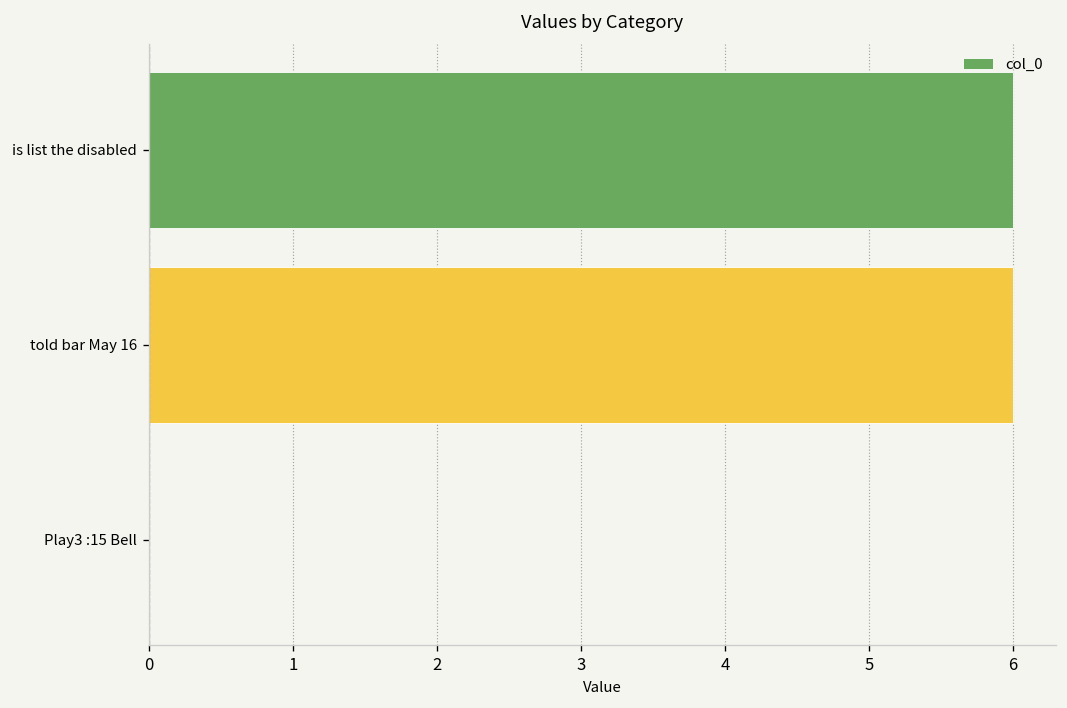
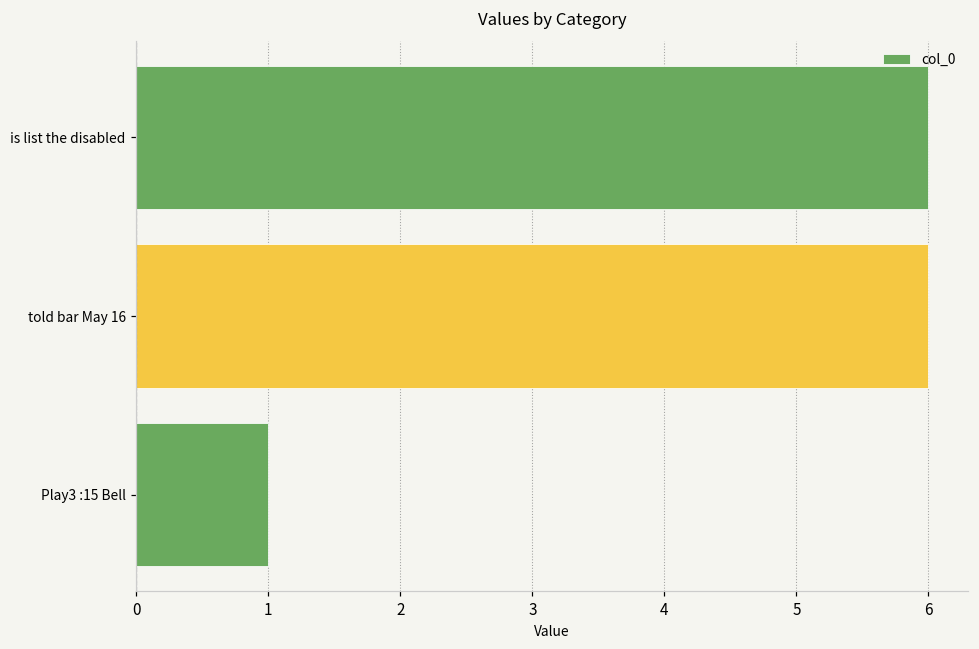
Play3 :15 Bell: 0 -> 1
